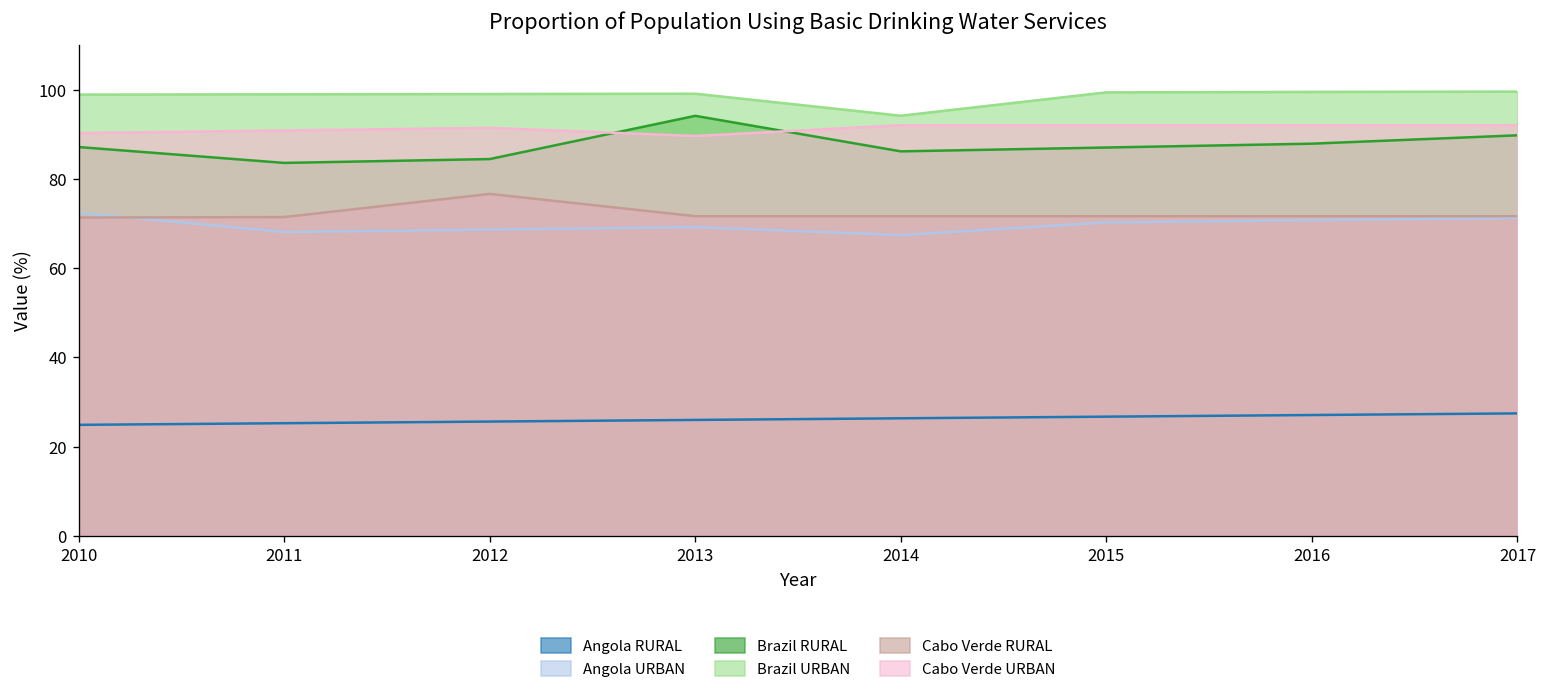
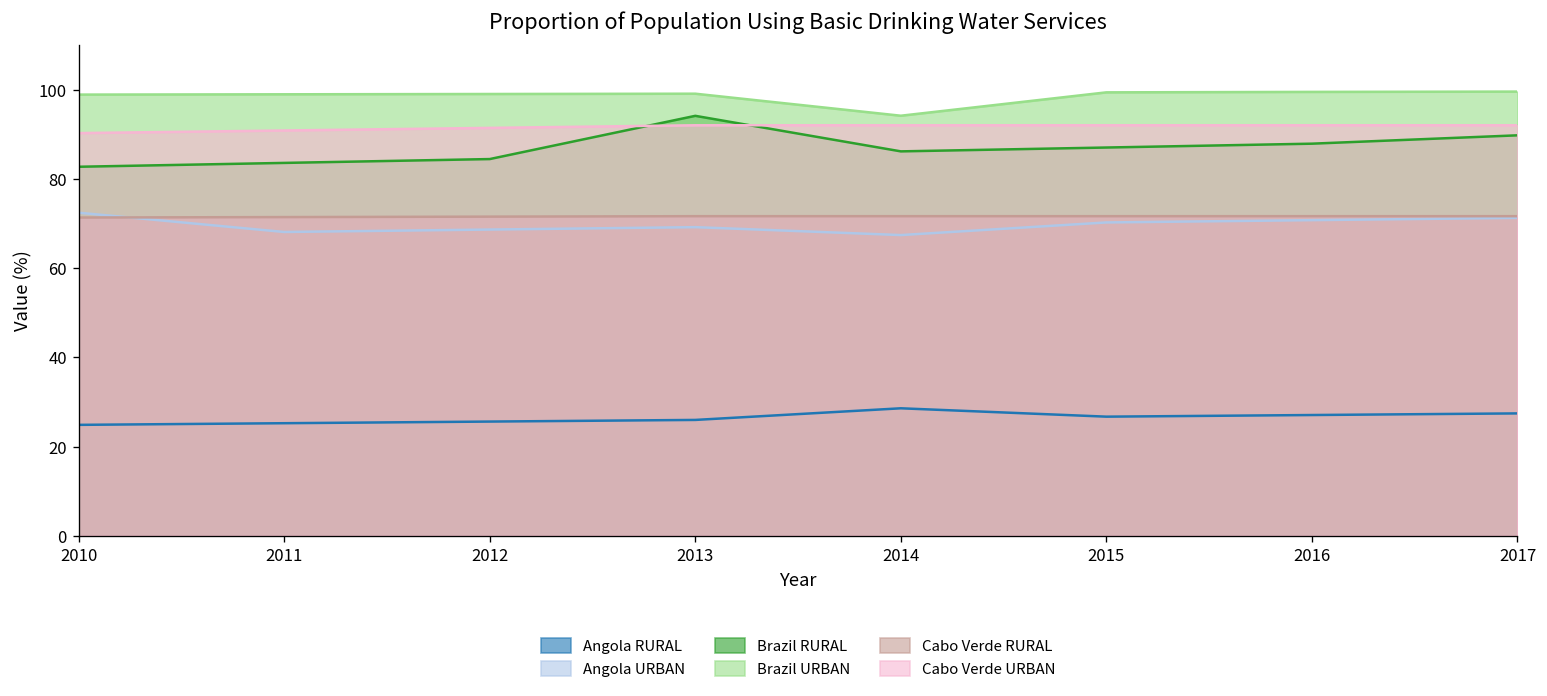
Brazil RURAL, 2010: 87 -> 83
Cabo Verde RURAL, 2012: 77 -> 72
Cabo Verde URBAN, 2013: 90 -> 92
Angola RURAL, 2014: 26 -> 29
